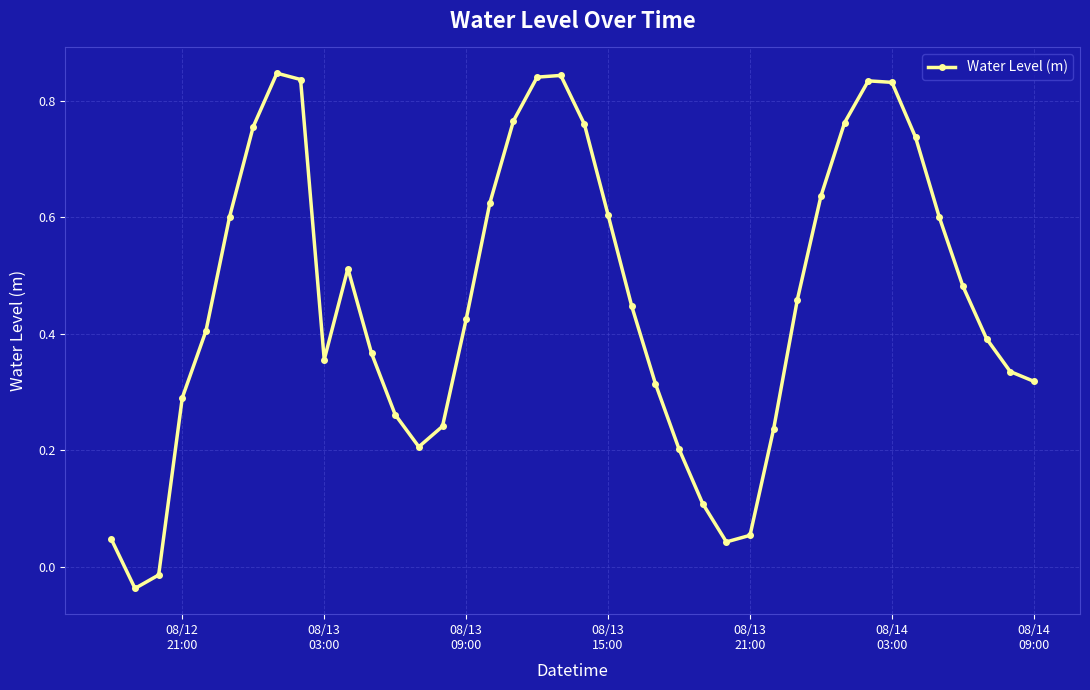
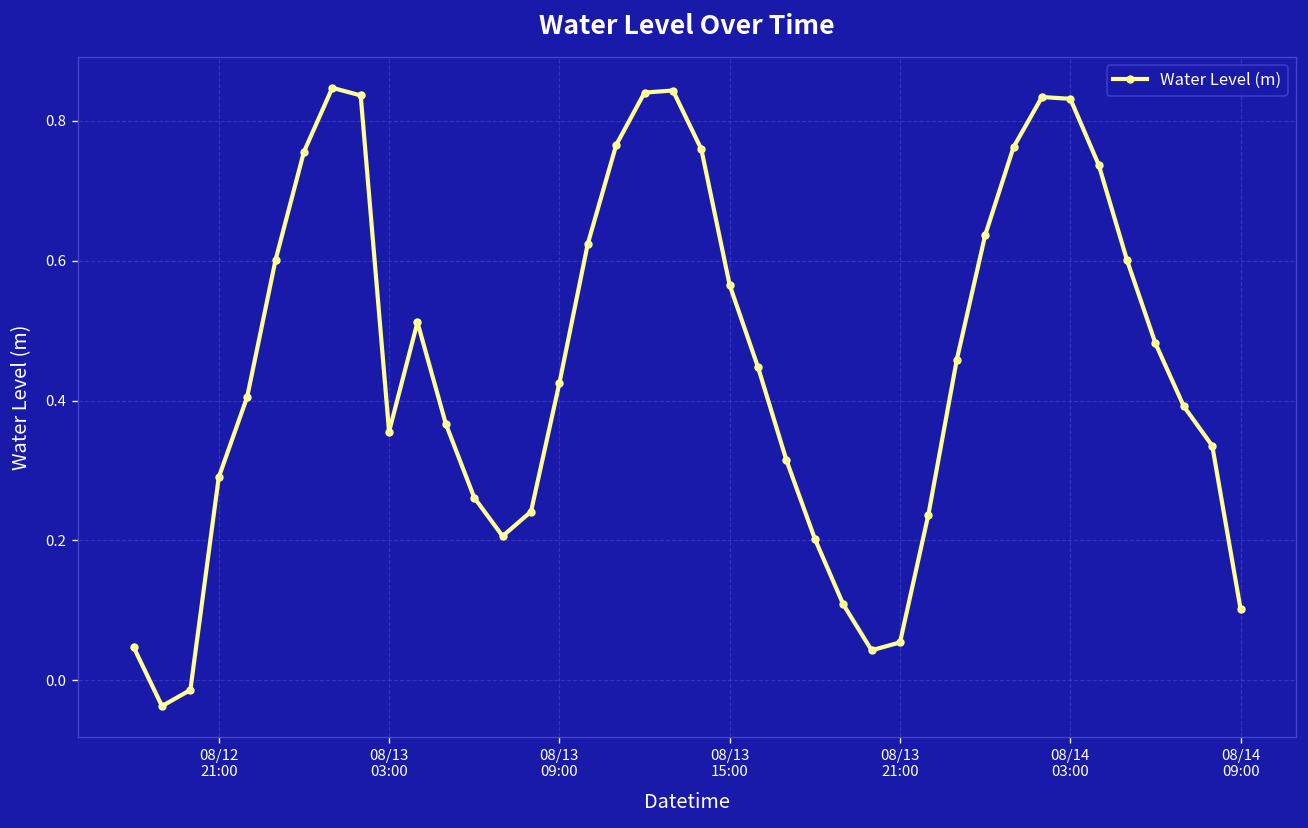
08/13 15:00: 0.60 -> 0.57
08/14 09:00: 0.32 -> 0.10
